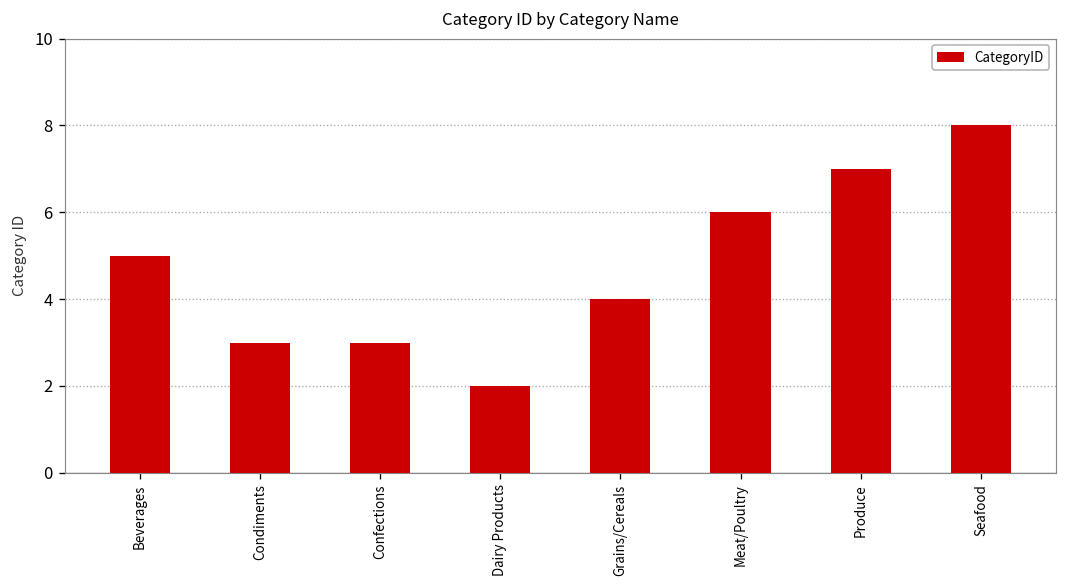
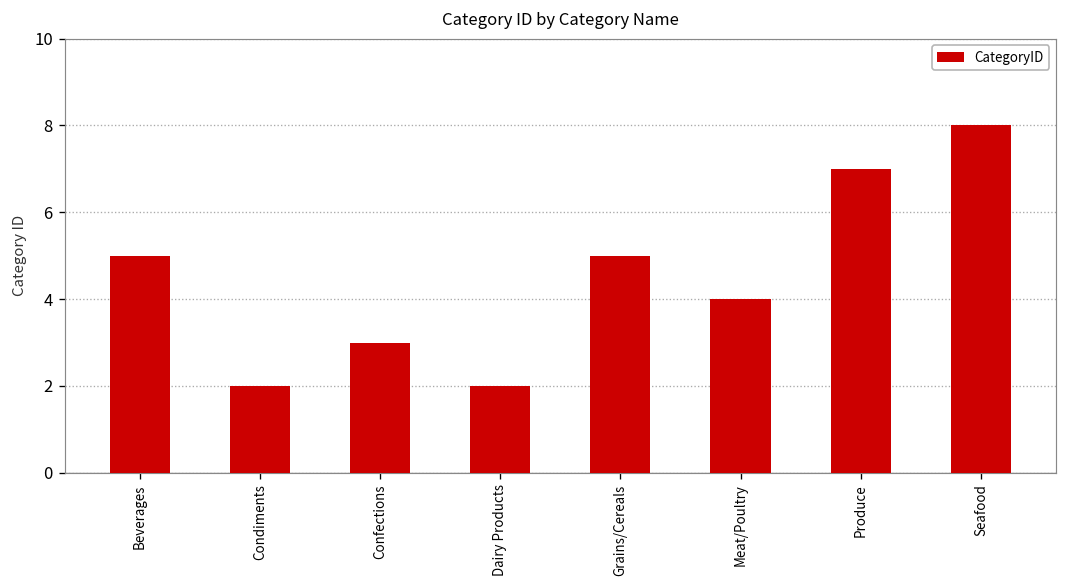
Condiments: 3 -> 2
Grains/Cereals: 4 -> 5
Meat/Poultry: 6 -> 4
